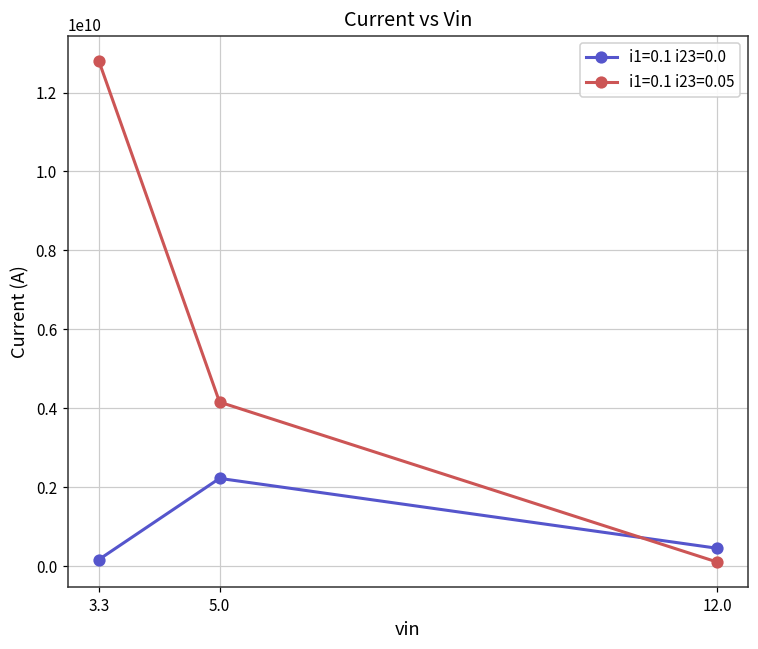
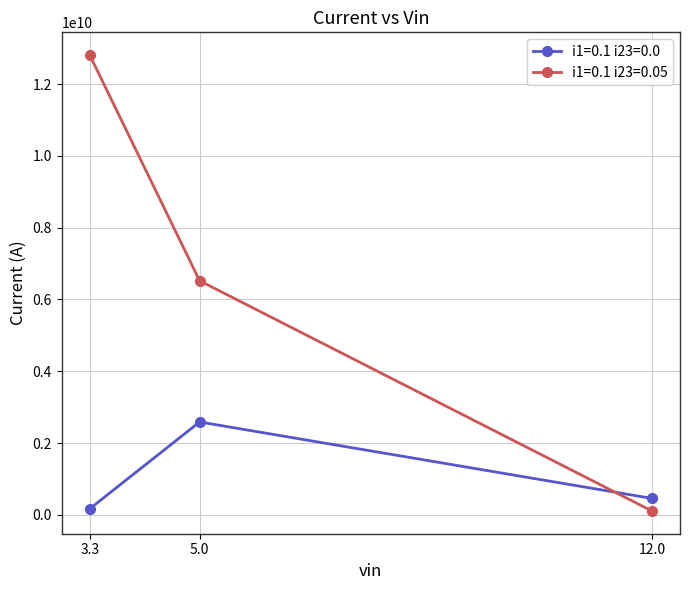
i1=0.1 i23=0.0, 5.0: 2200000000 -> 2600000000
i1=0.1 i23=0.05, 5.0: 4200000000 -> 6500000000
